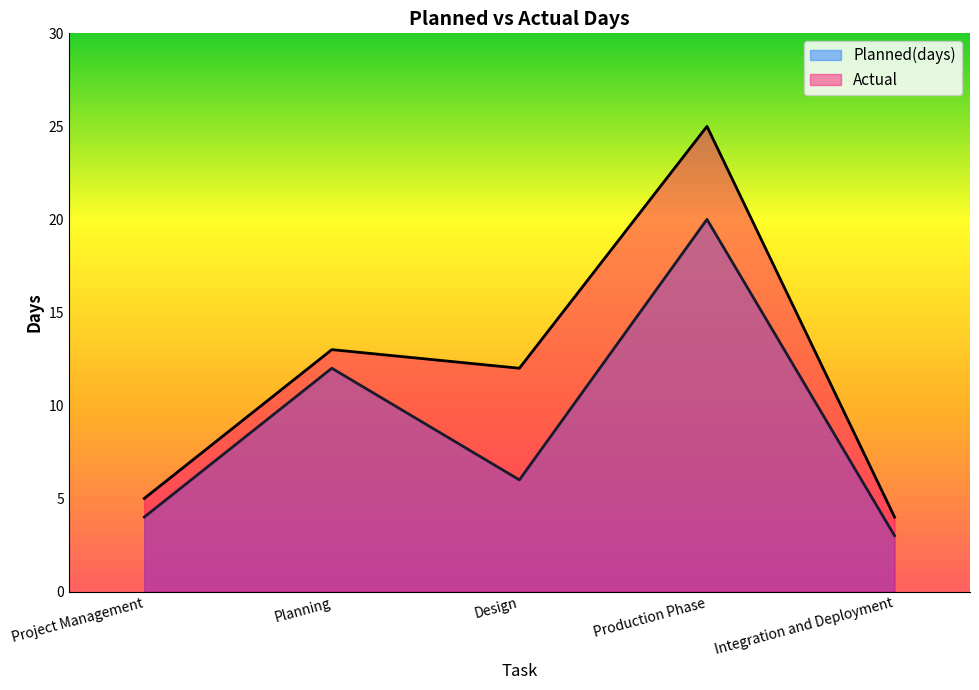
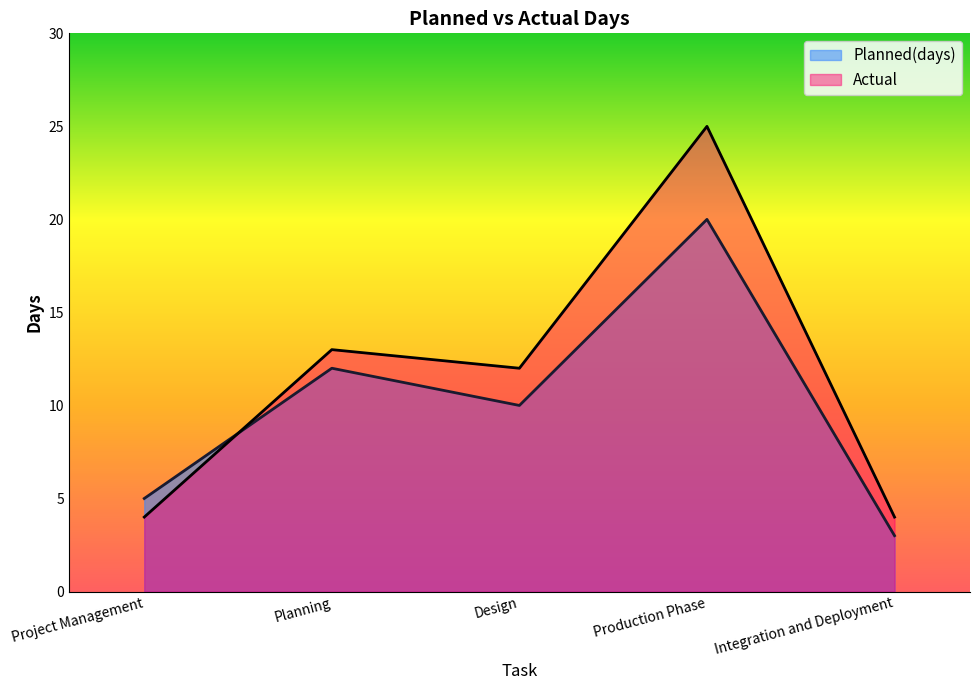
Planned(days), Project Management: 4 -> 5
Actual, Project Management: 5 -> 4
Planned(days), Design: 6 -> 10
